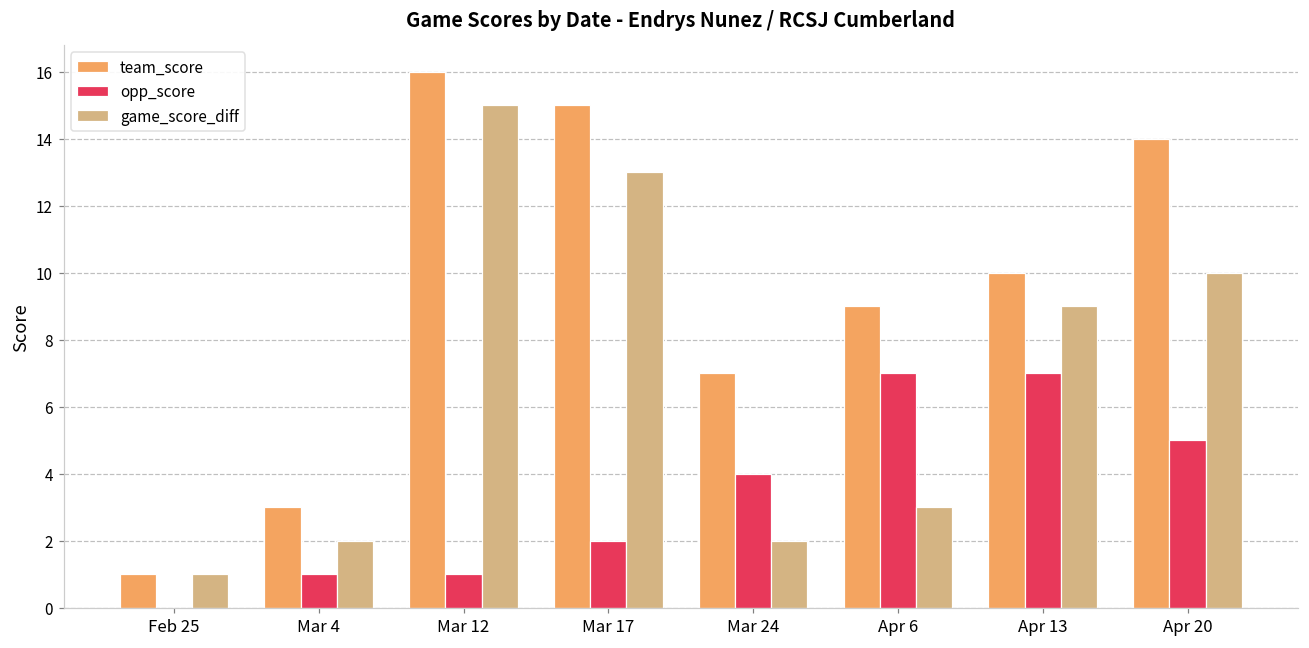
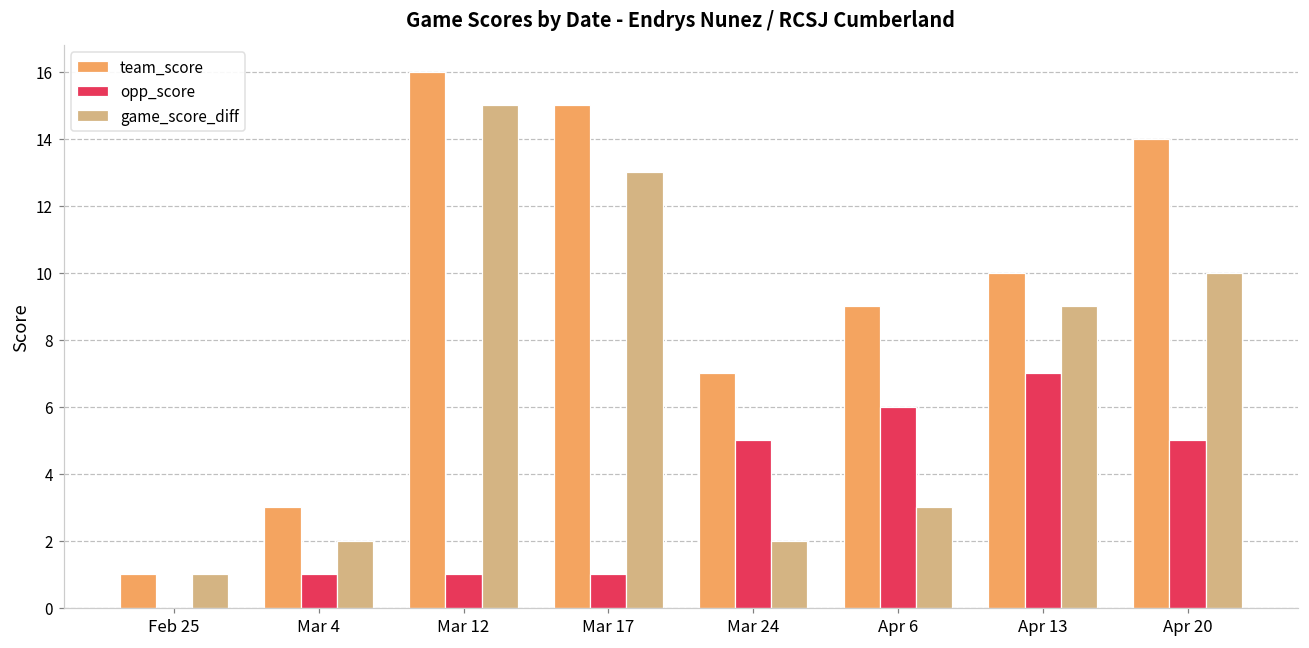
opp_score, Mar 17: 2 -> 1
opp_score, Mar 24: 4 -> 5
opp_score, Apr 6: 7 -> 6
